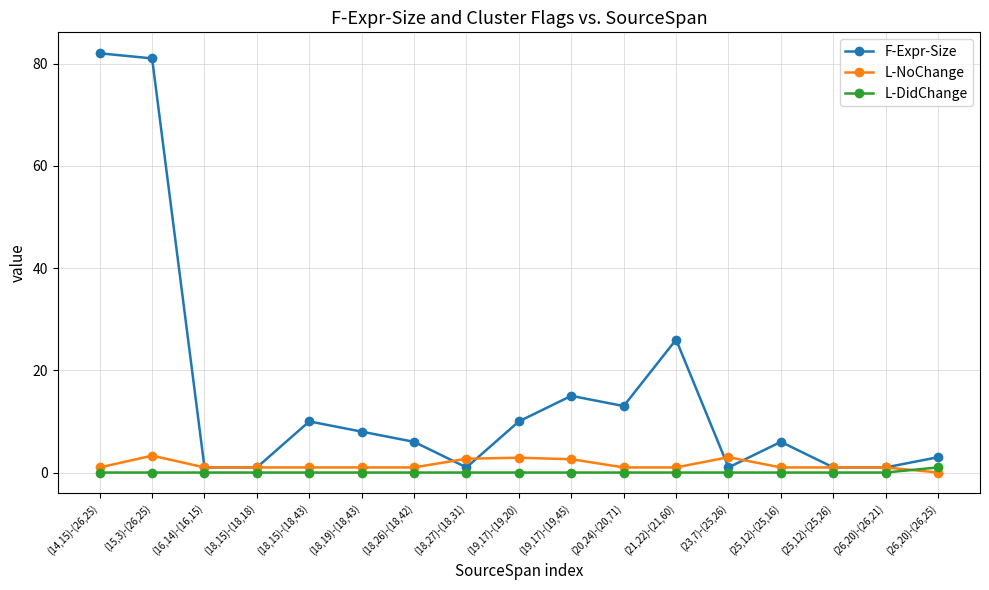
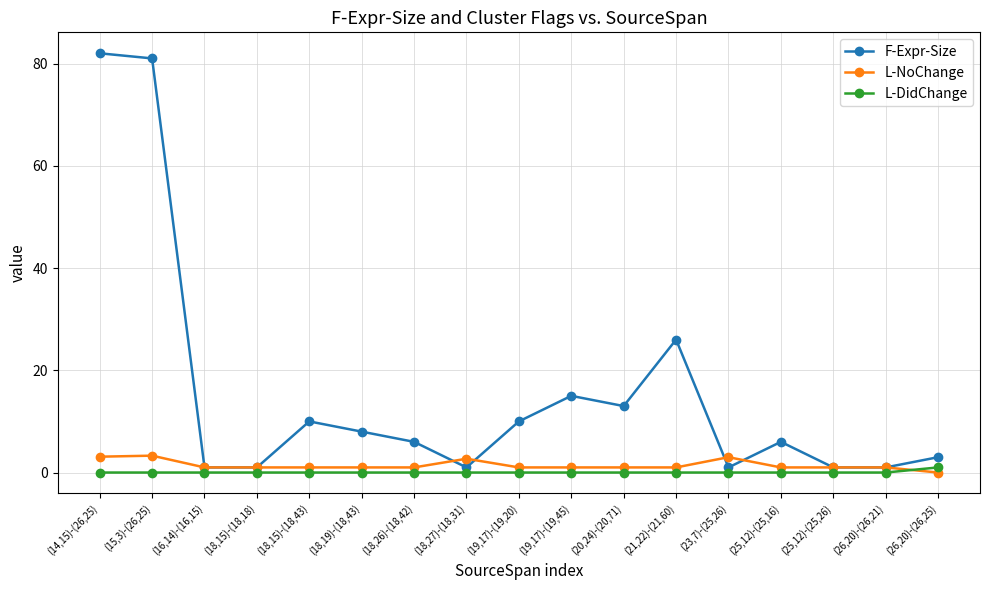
L-NoChange, (14,15)-(26,25): 1 -> 3
L-NoChange, (19,17)-(19,20): 3 -> 1
L-NoChange, (19,17)-(19,45): 3 -> 1
